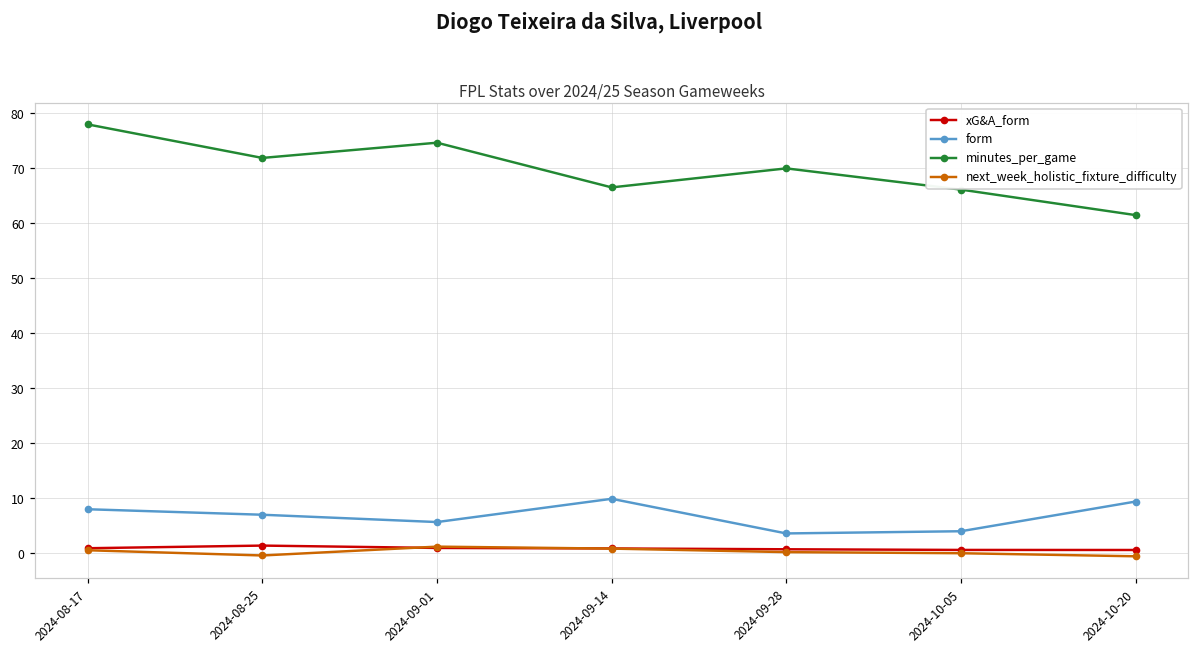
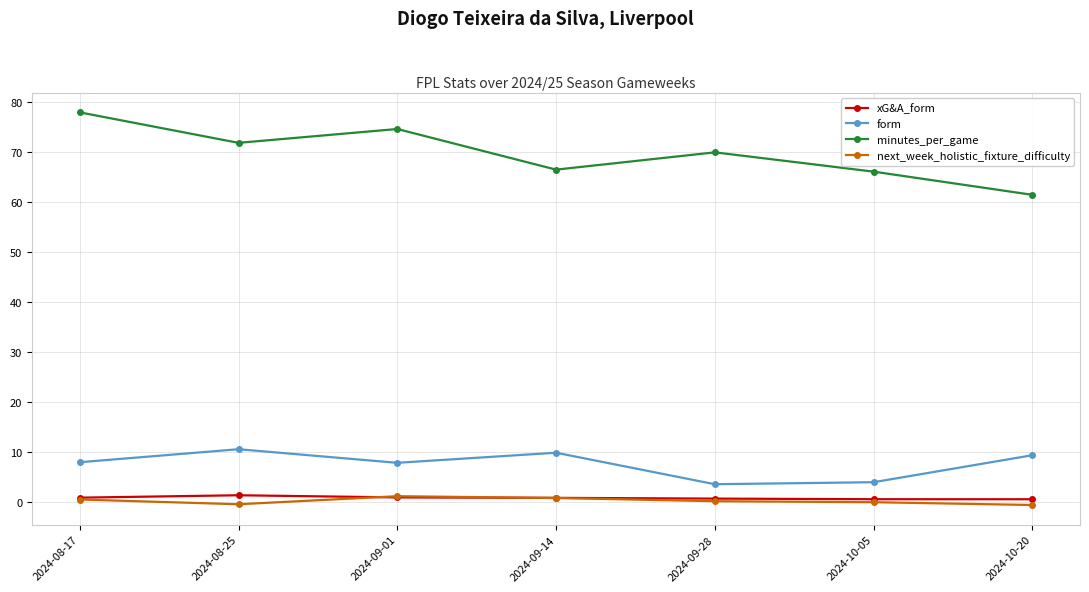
form, 2024-08-25: 7 -> 11
form, 2024-09-01: 6 -> 8
